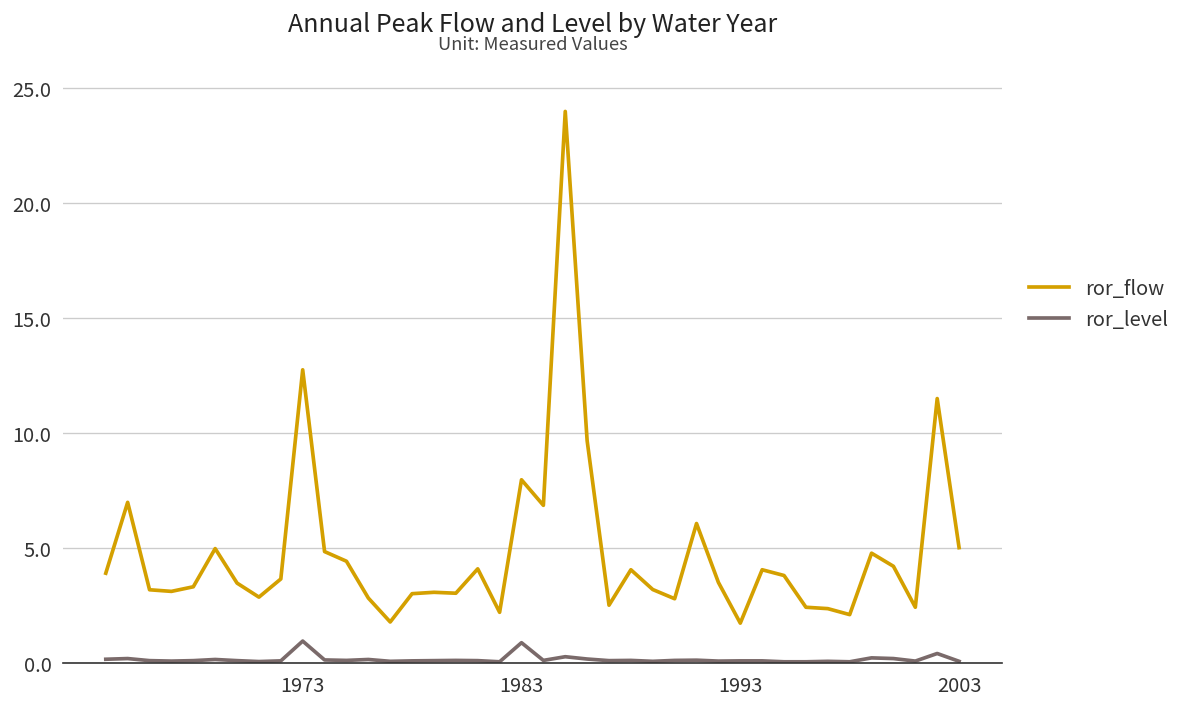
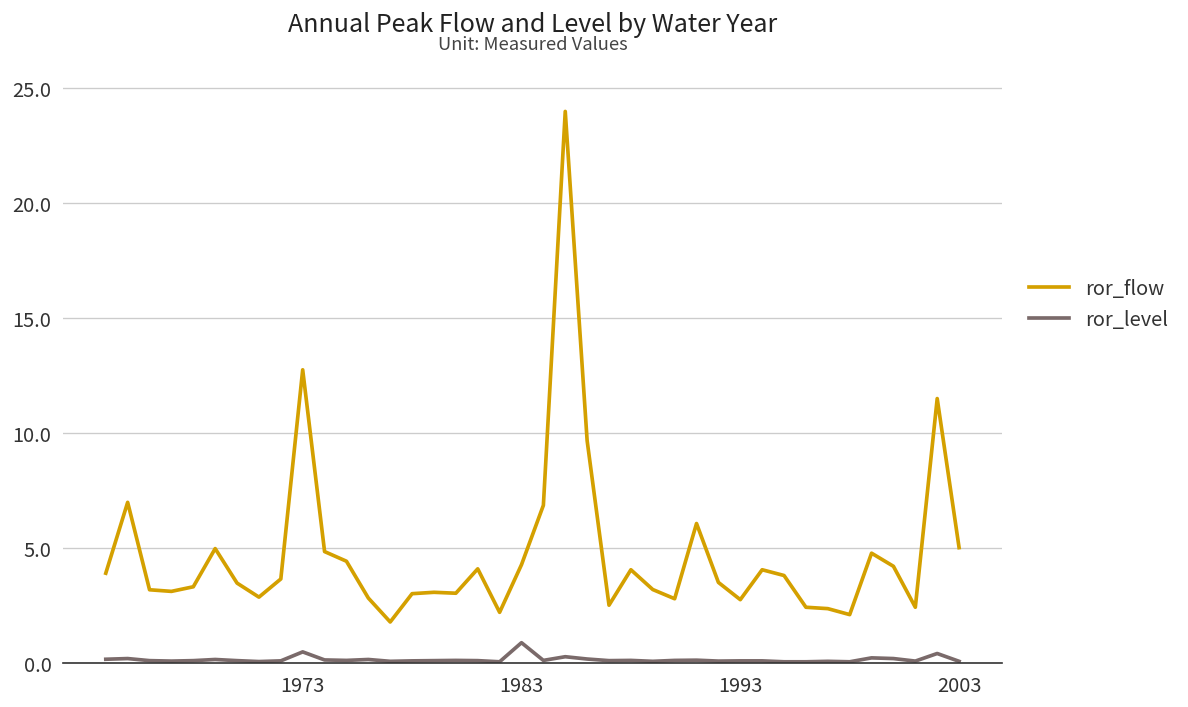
ror_level, 1973: 1.0 -> 0.5
ror_flow, 1983: 8.0 -> 4.3
ror_flow, 1993: 1.7 -> 2.8
